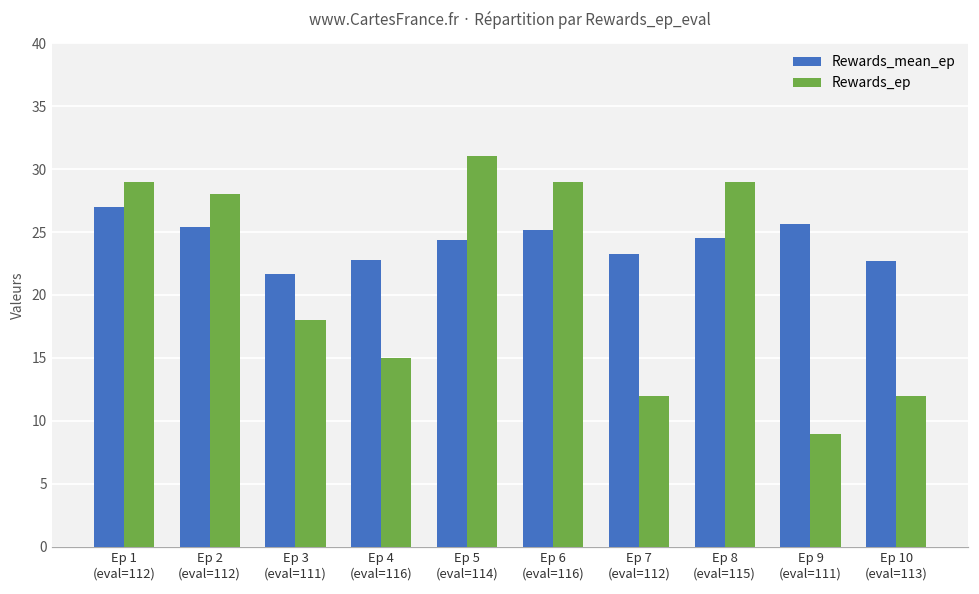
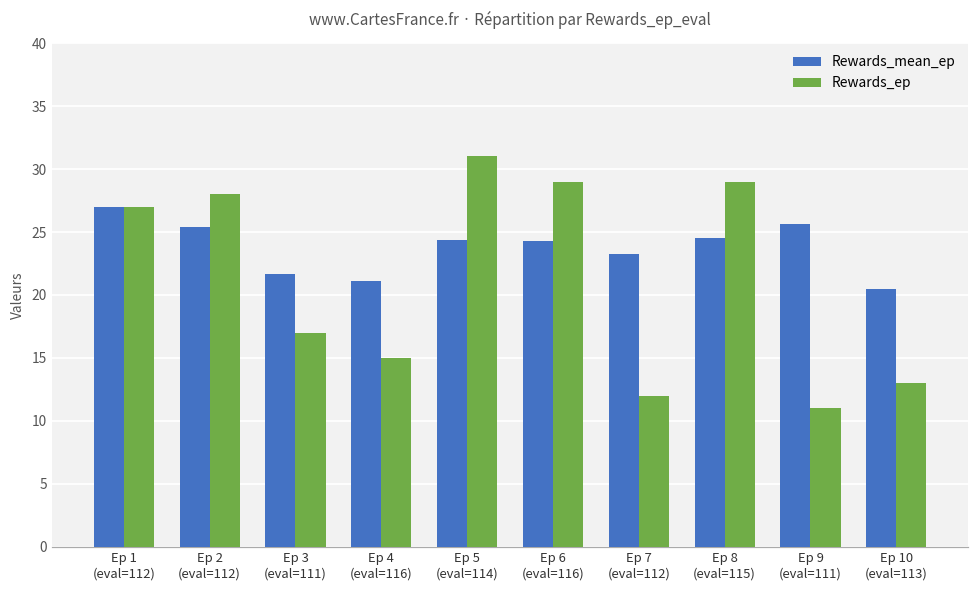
Rewards_ep, Ep 1 (eval=112): 29 -> 27
Rewards_ep, Ep 3 (eval=111): 18 -> 17
Rewards_mean_ep, Ep 4 (eval=116): 22.8 -> 21.1
Rewards_mean_ep, Ep 6 (eval=116): 25.2 -> 24.3
Rewards_ep, Ep 9 (eval=111): 9 -> 11
Rewards_mean_ep, Ep 10 (eval=113): 22.7 -> 20.5
Rewards_ep, Ep 10 (eval=113): 12 -> 13
